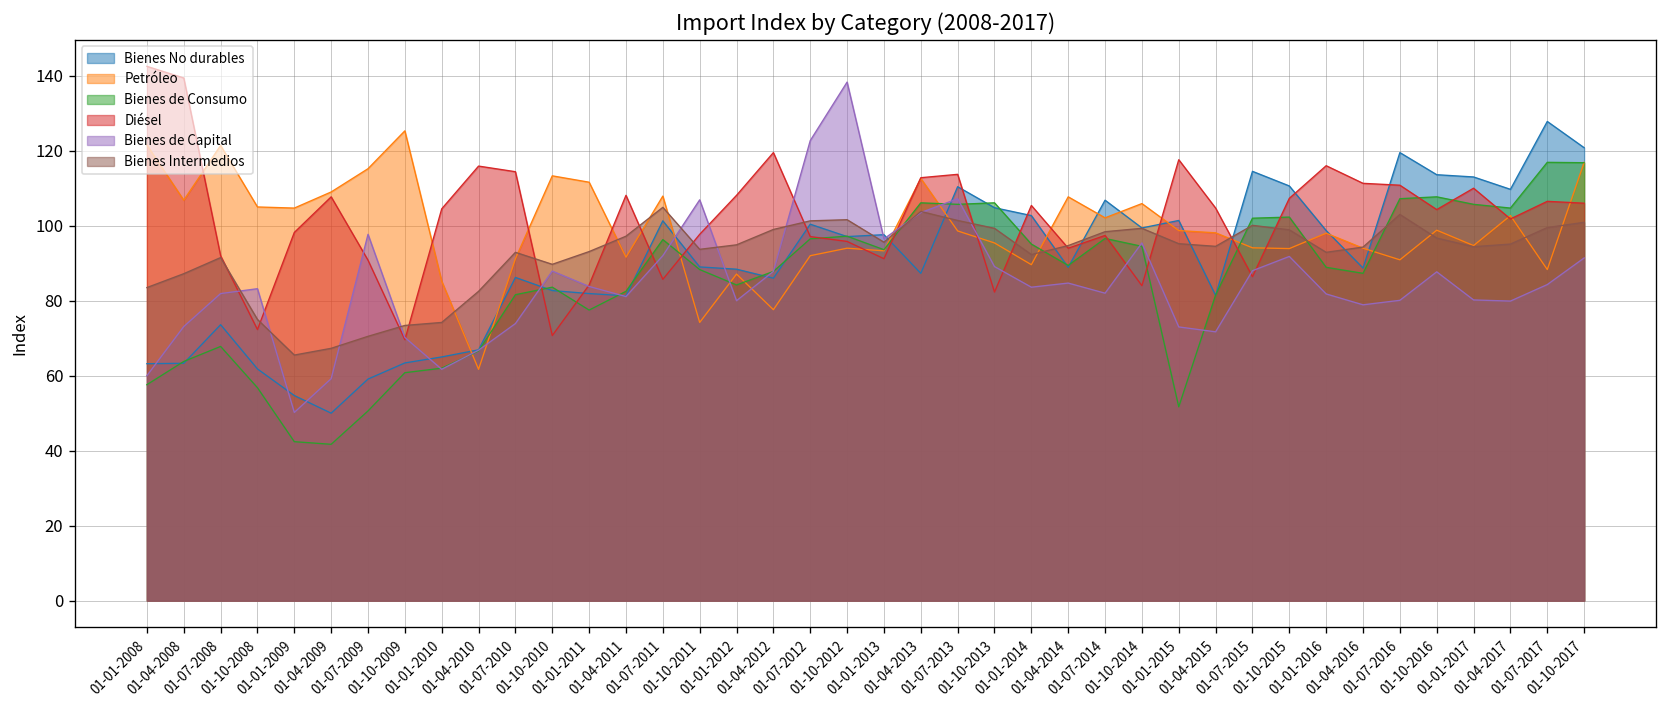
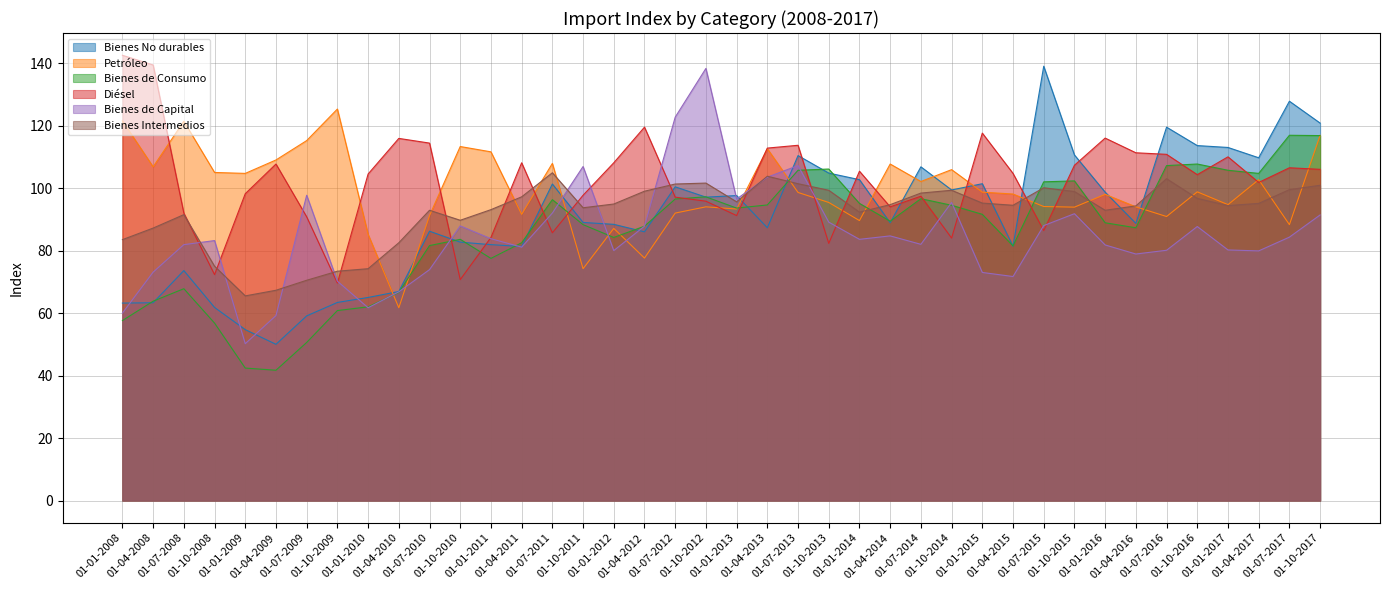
Bienes de Consumo, 01-04-2013: 106 -> 95
Bienes de Consumo, 01-01-2015: 52 -> 92
Bienes No durables, 01-07-2015: 115 -> 139
